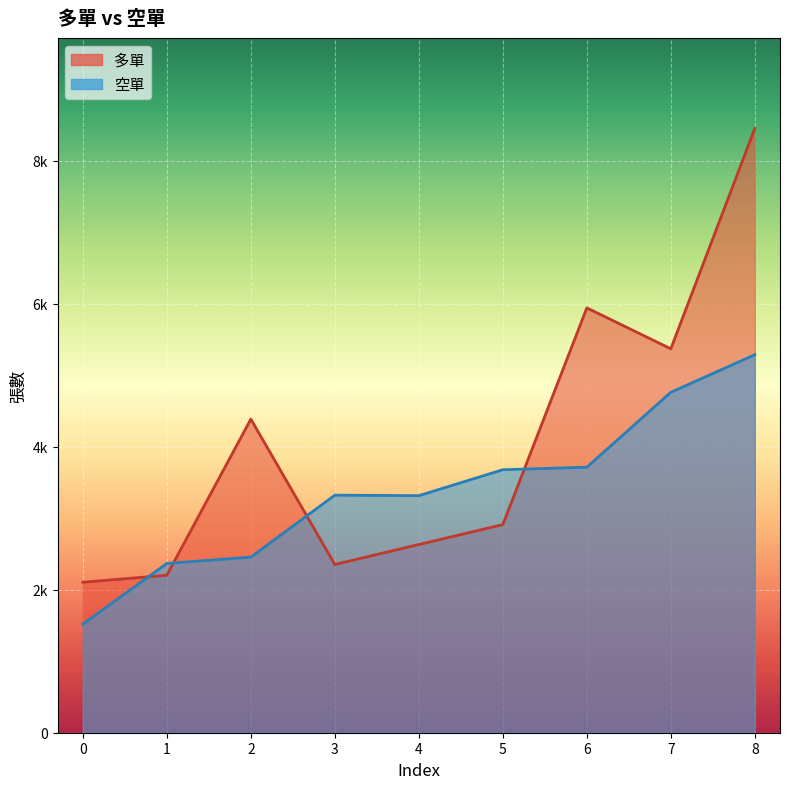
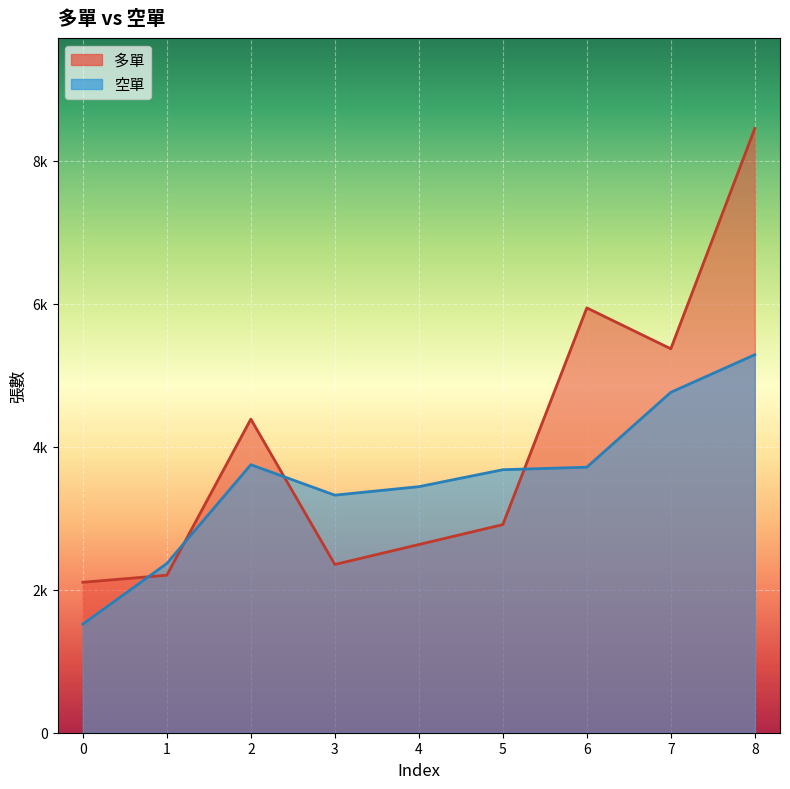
空單, 2: 2500 -> 3800
空單, 4: 3300 -> 3400
